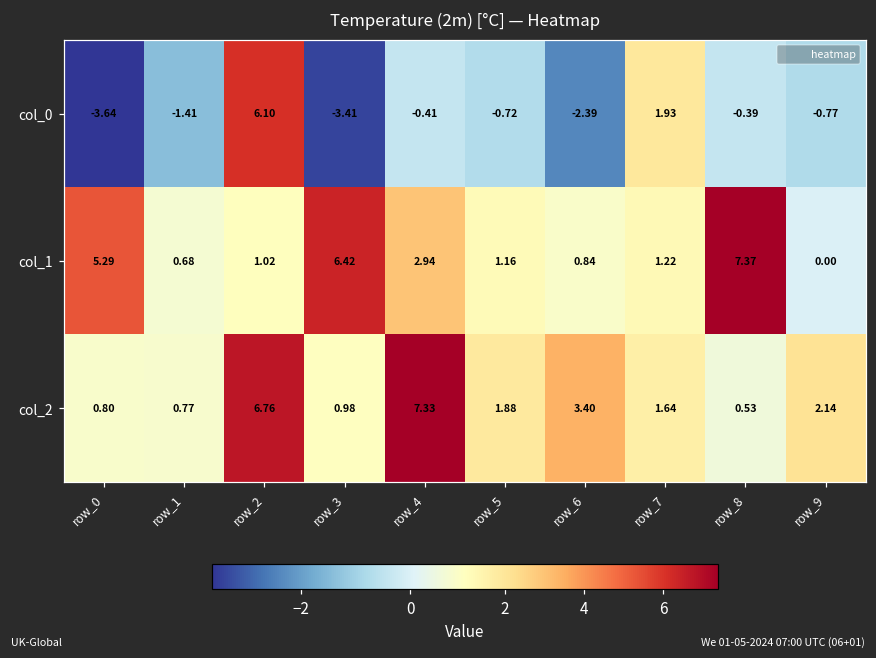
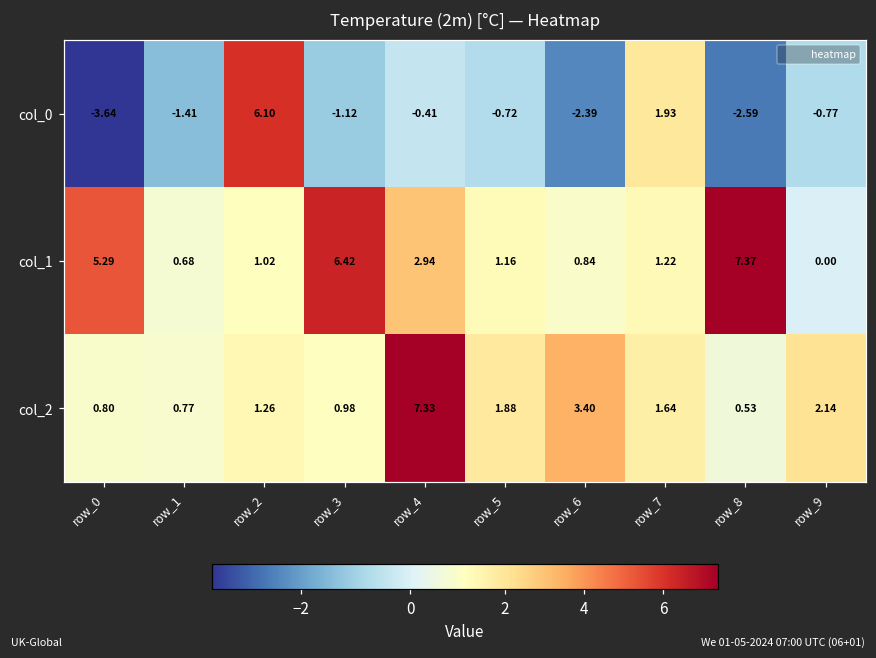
col_0, row_3: -3.41 -> -1.12
col_0, row_8: -0.39 -> -2.59
col_2, row_2: 6.76 -> 1.26
